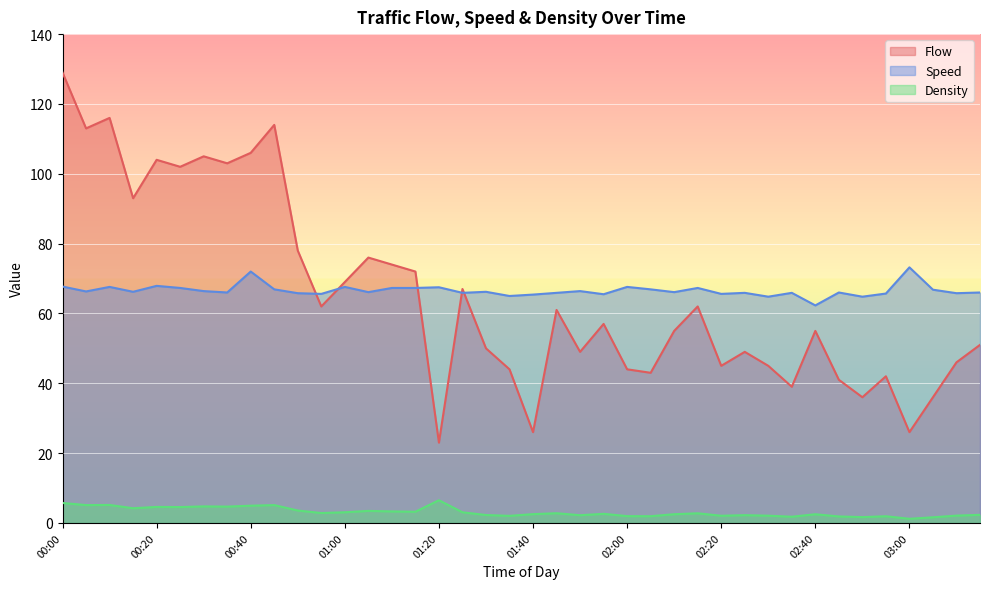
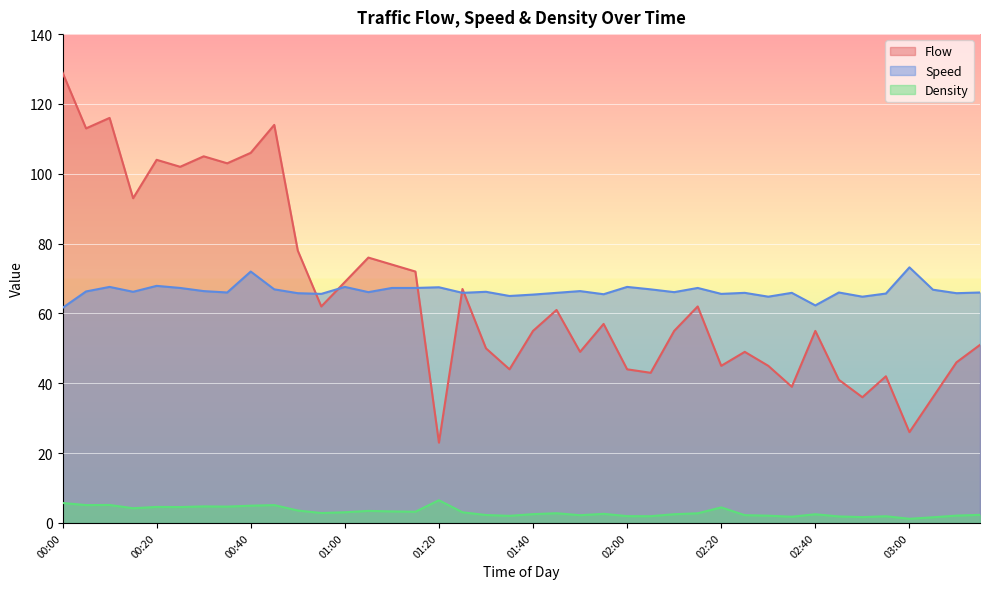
Speed, 00:00: 68 -> 62
Flow, 01:40: 26 -> 55
Density, 02:20: 2 -> 4
